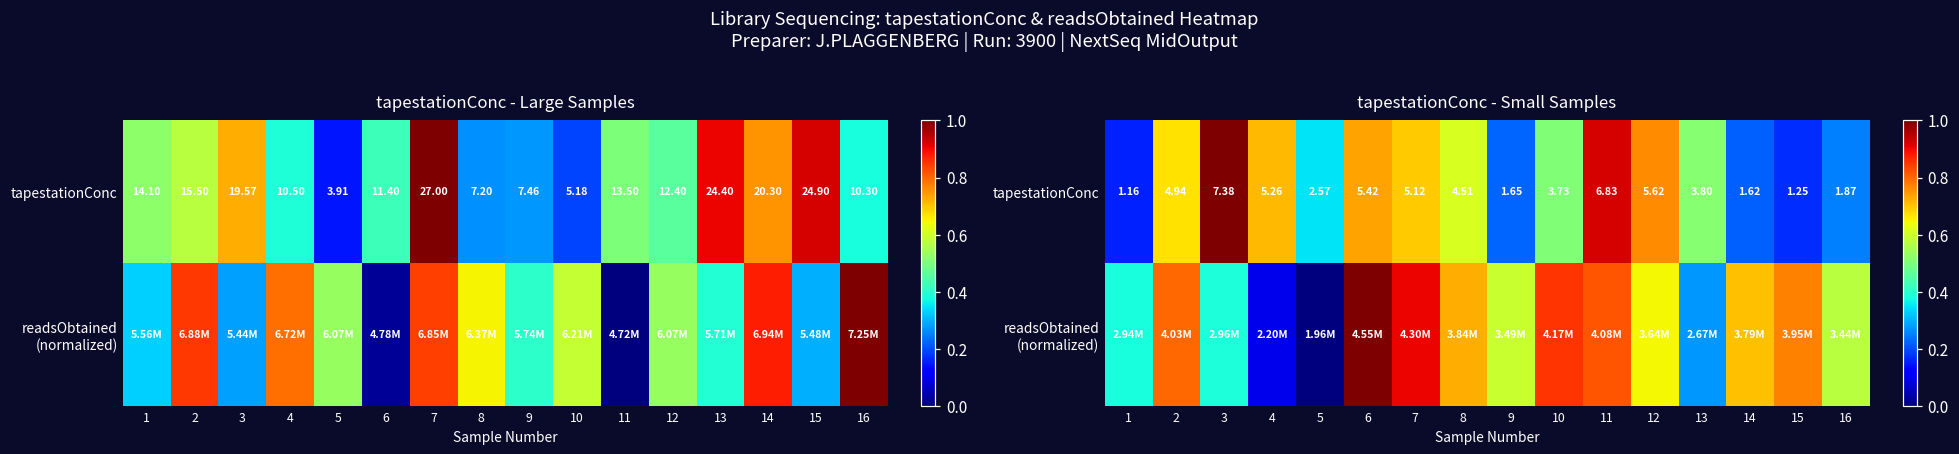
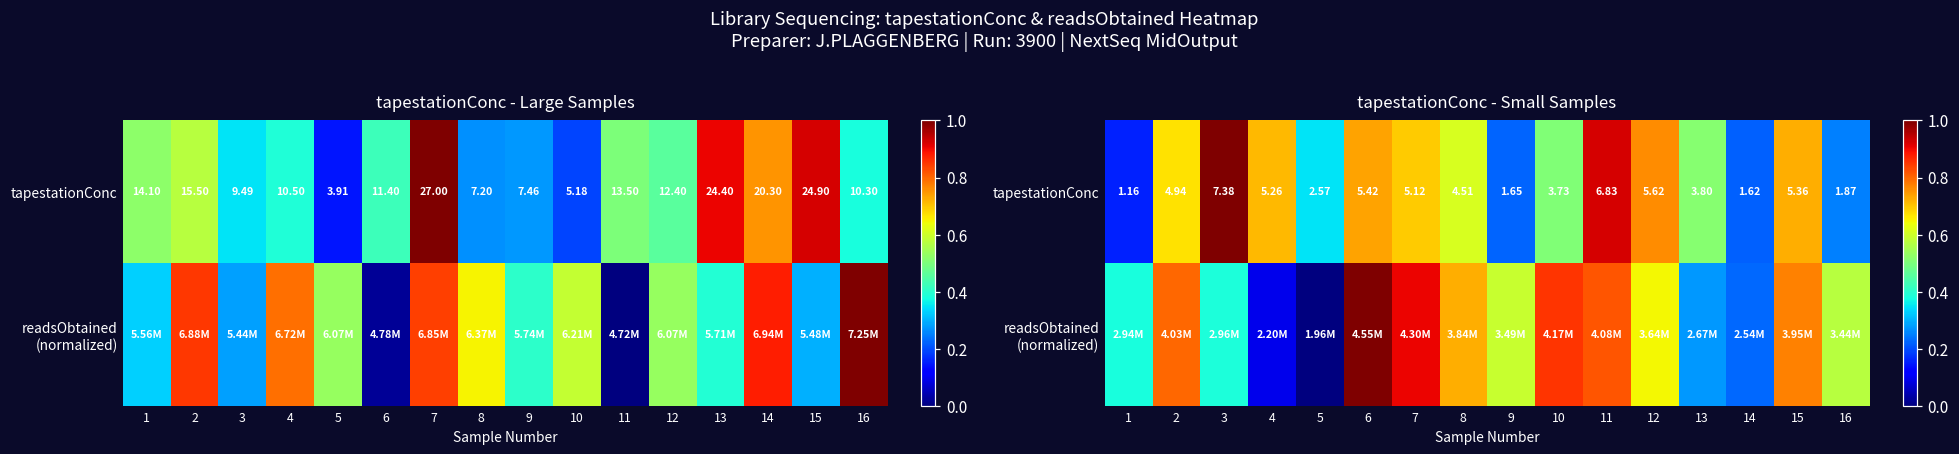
tapestationConc - Large Samples, tapestationConc, 3: 19.57 -> 9.49
tapestationConc - Small Samples, tapestationConc, 15: 1.25 -> 5.36
tapestationConc - Small Samples, readsObtained (normalized), 14: 3.79M -> 2.54M
